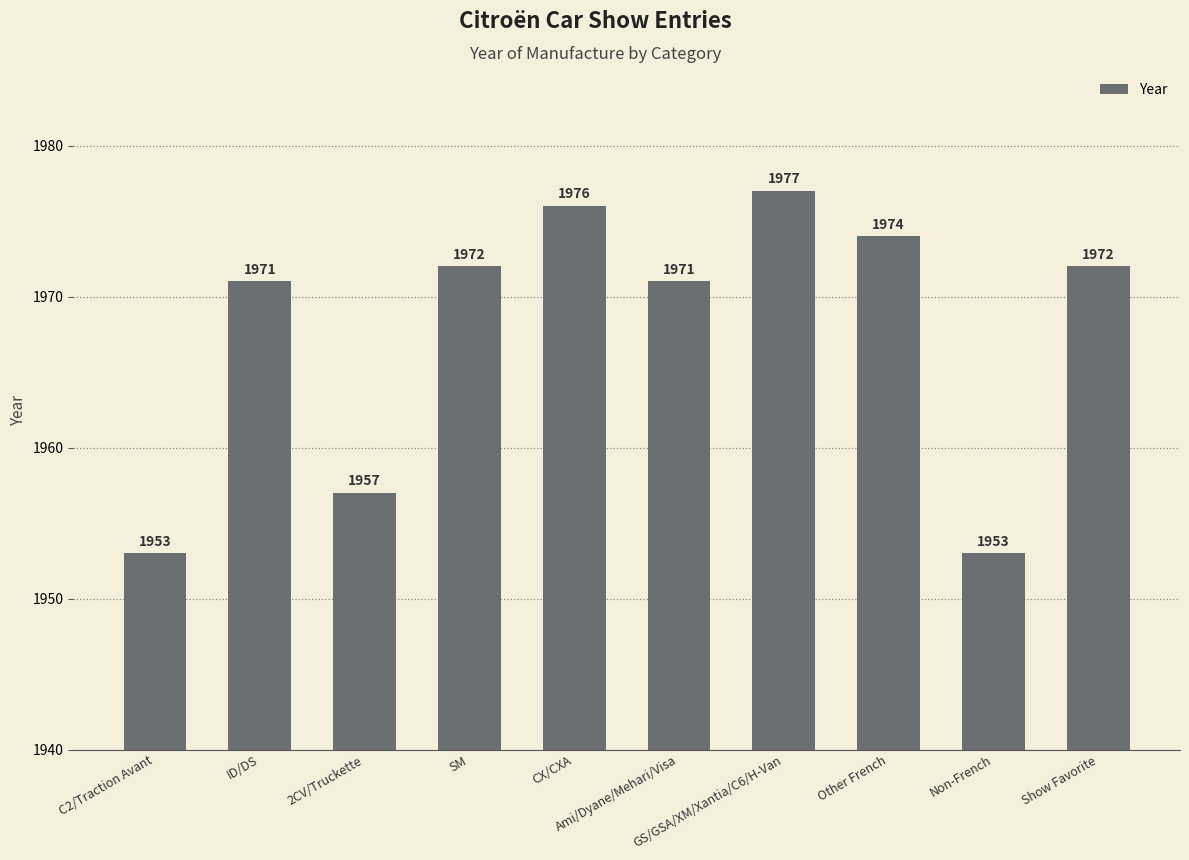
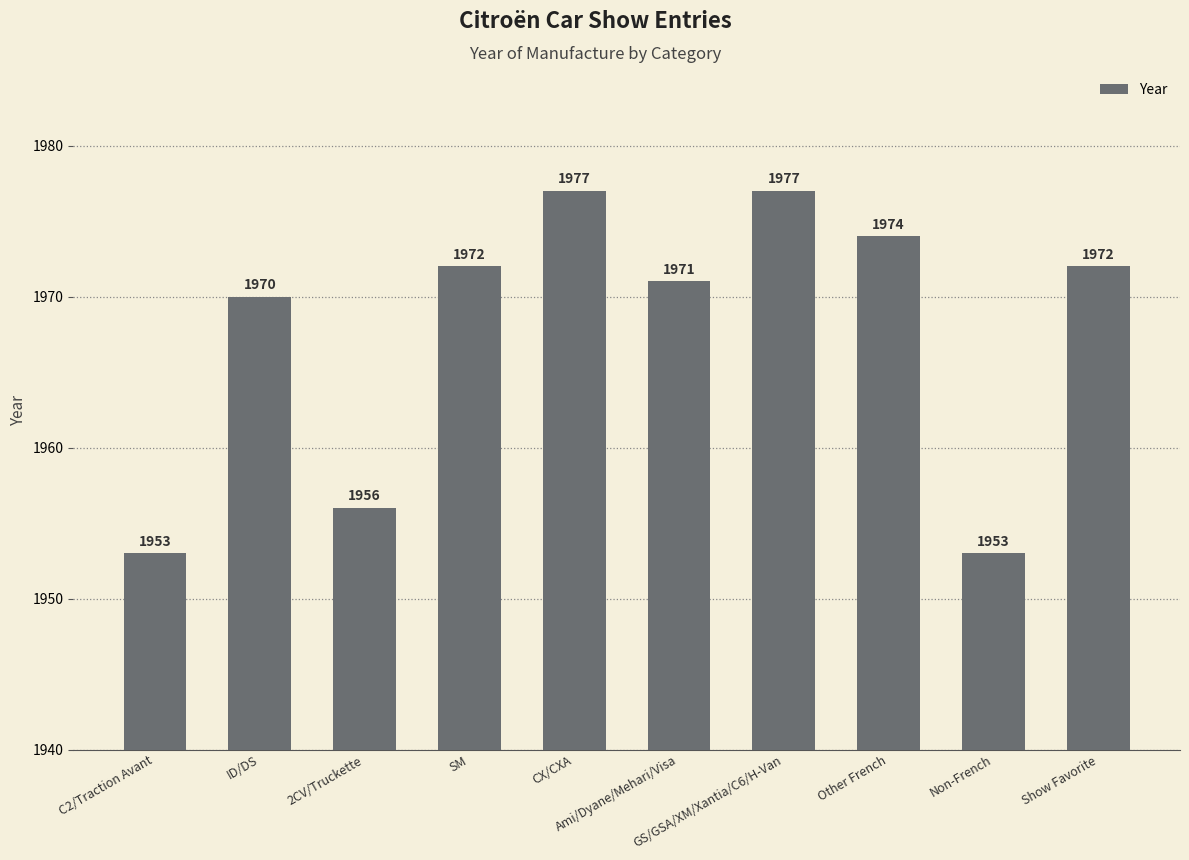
ID/DS: 1971 -> 1970
2CV/Truckette: 1957 -> 1956
CX/CXA: 1976 -> 1977
